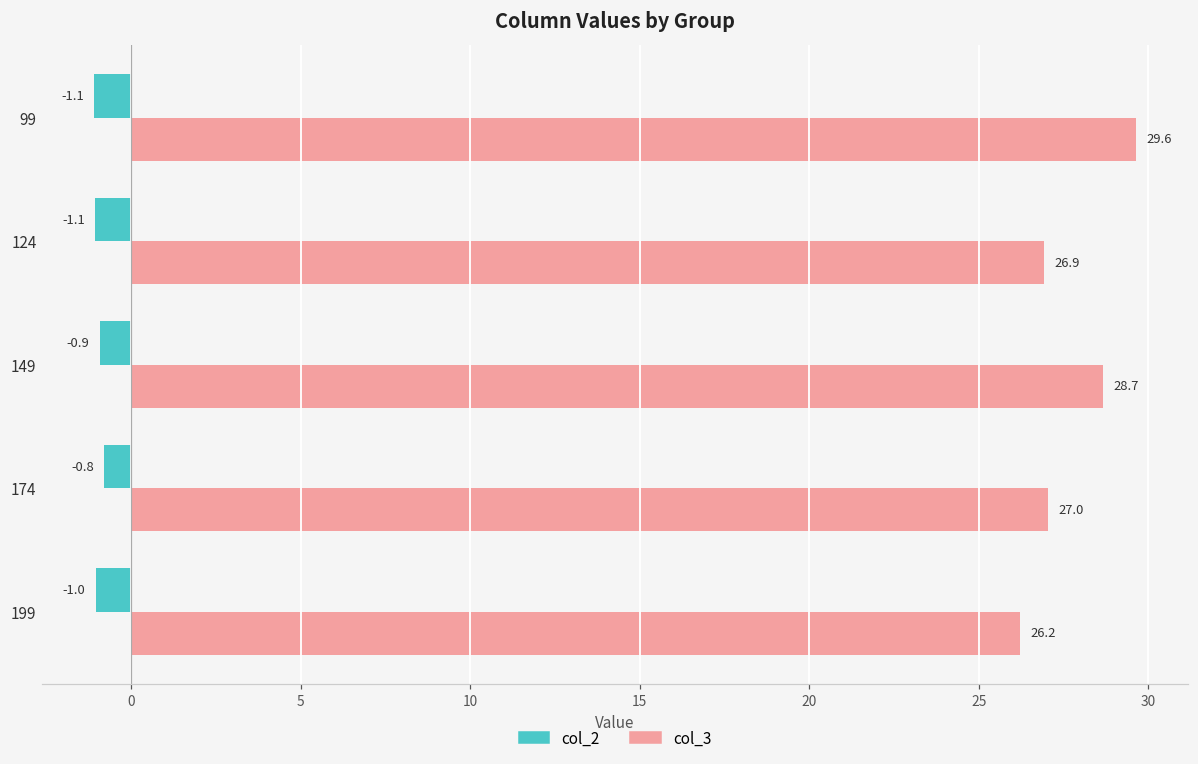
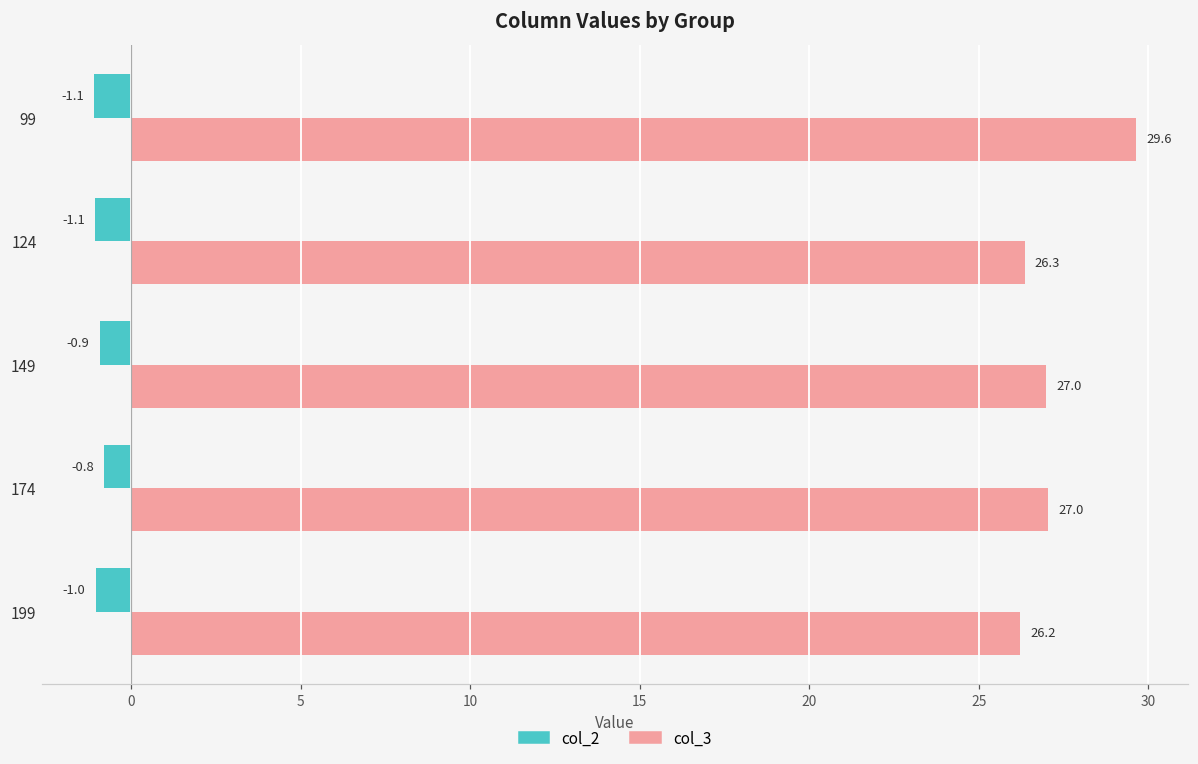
col_3, 124: 26.9 -> 26.3
col_3, 149: 28.7 -> 27.0
